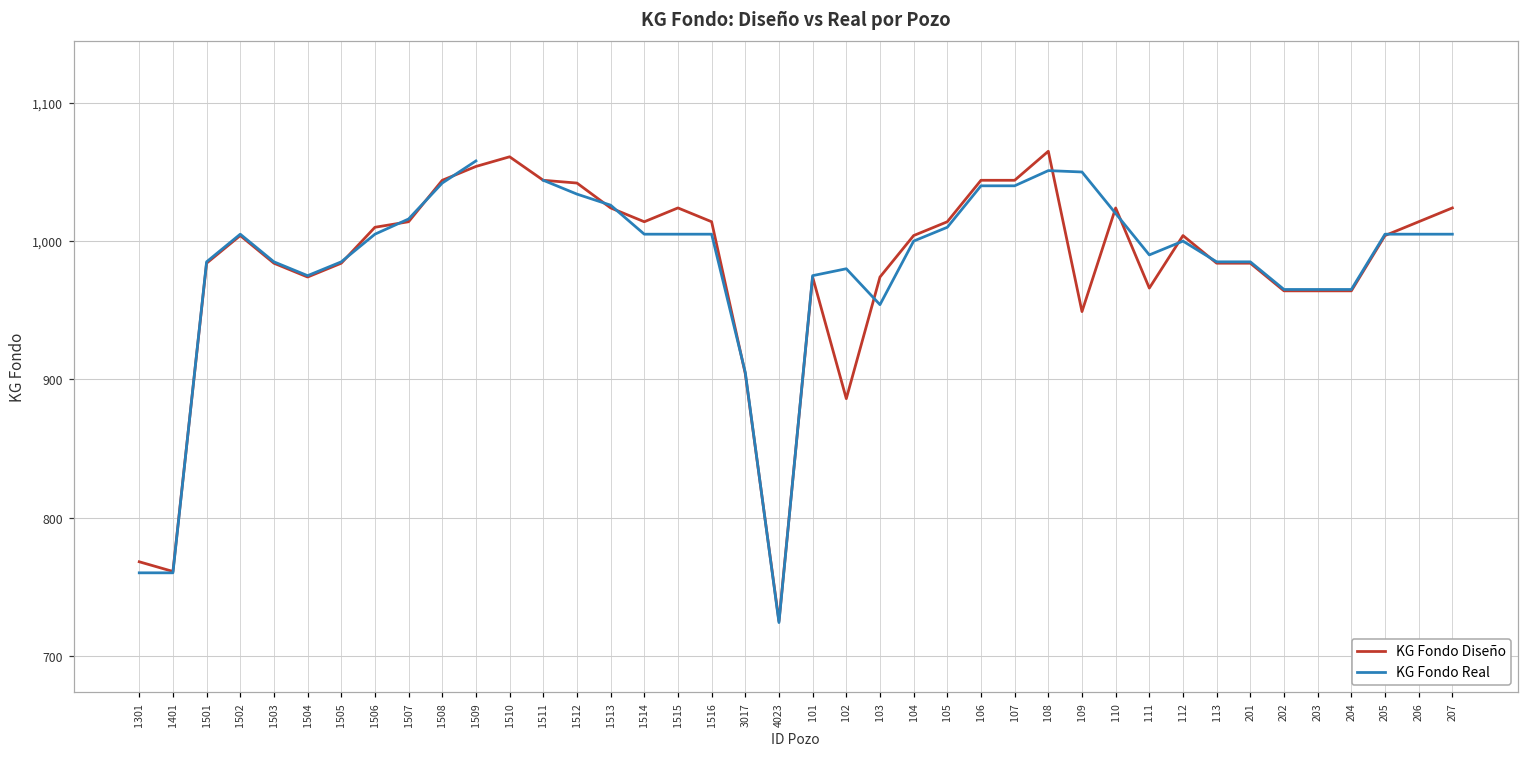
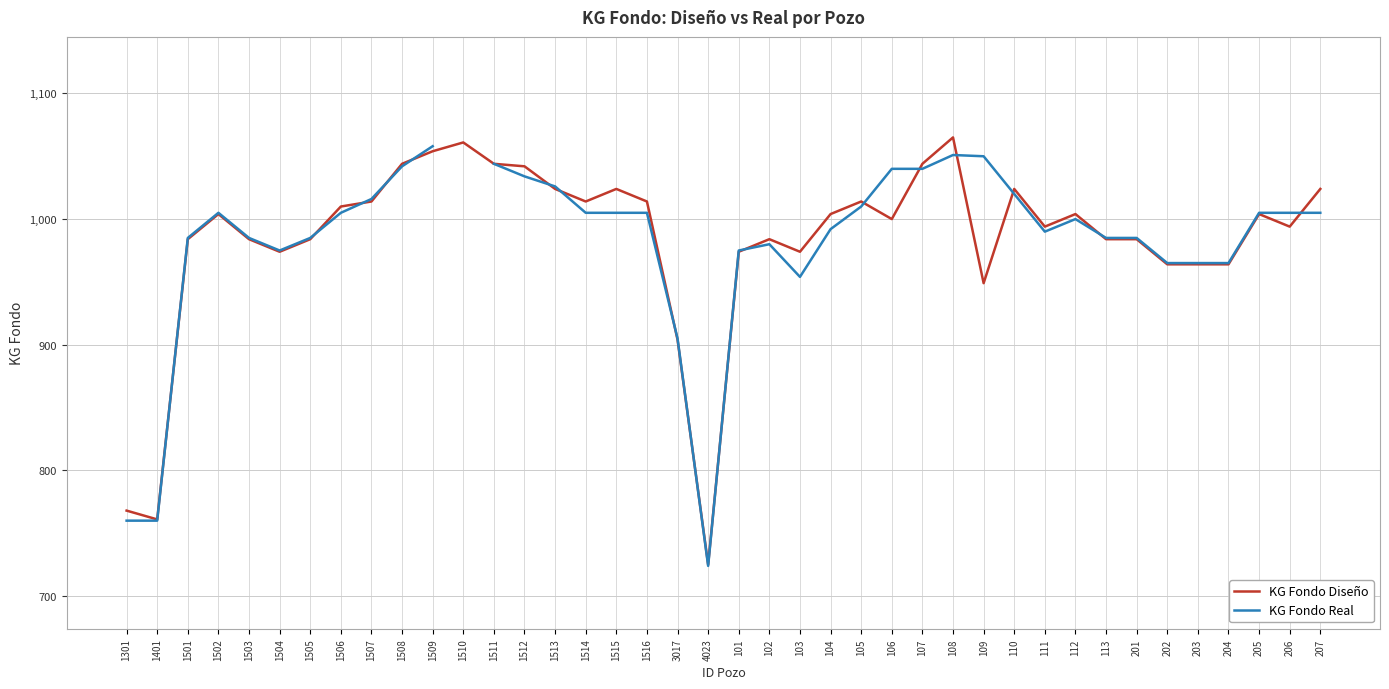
KG Fondo Diseño, 102: 886 -> 984
KG Fondo Real, 104: 1,000 -> 992
KG Fondo Diseño, 106: 1,044 -> 1,000
KG Fondo Diseño, 111: 966 -> 994
KG Fondo Diseño, 206: 1,014 -> 994
